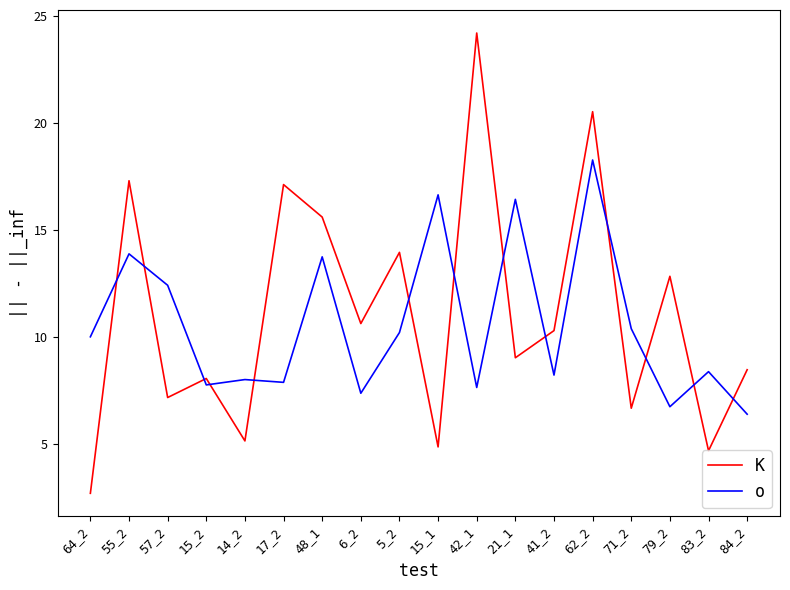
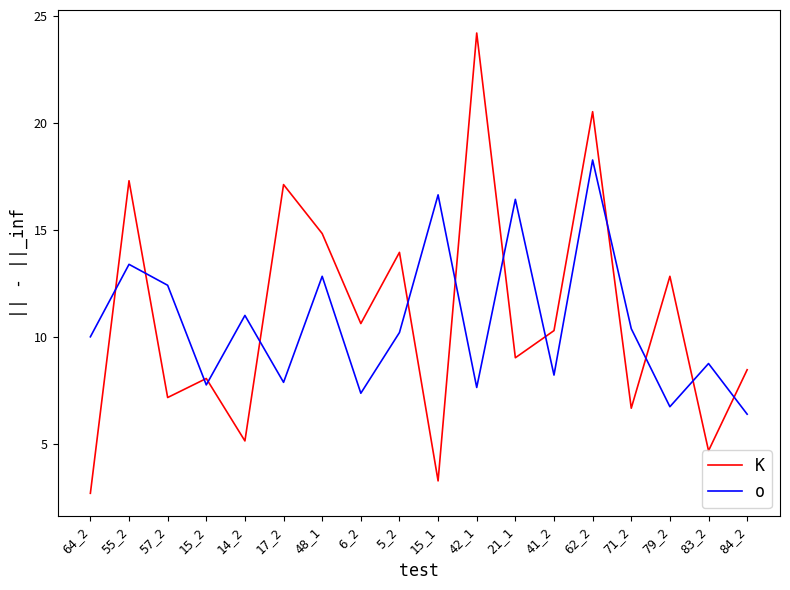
o, 55_2: 13.9 -> 13.4
o, 14_2: 8 -> 11
K, 48_1: 15.6 -> 14.8
o, 48_1: 13.7 -> 12.8
K, 15_1: 4.9 -> 3.3
o, 83_2: 8.4 -> 8.8
